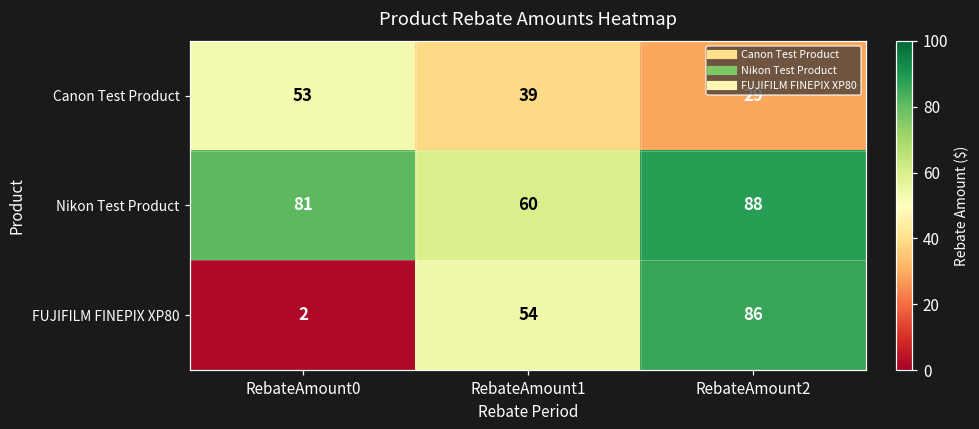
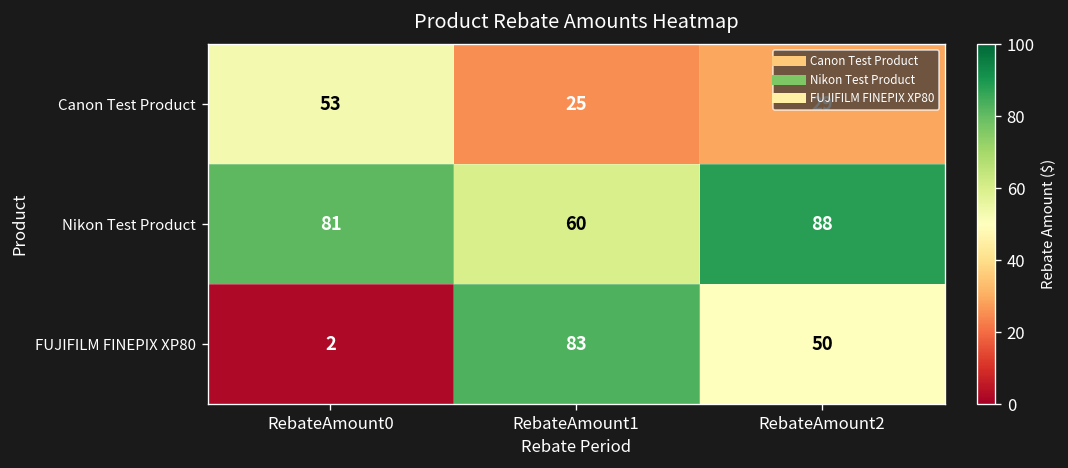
Canon Test Product, RebateAmount1: 39 -> 25
FUJIFILM FINEPIX XP80, RebateAmount1: 54 -> 83
FUJIFILM FINEPIX XP80, RebateAmount2: 86 -> 50
